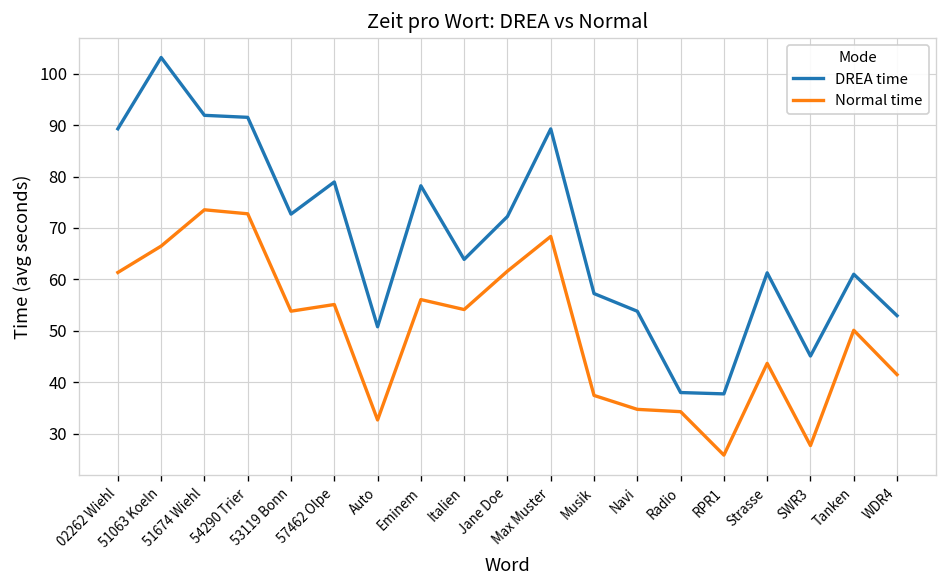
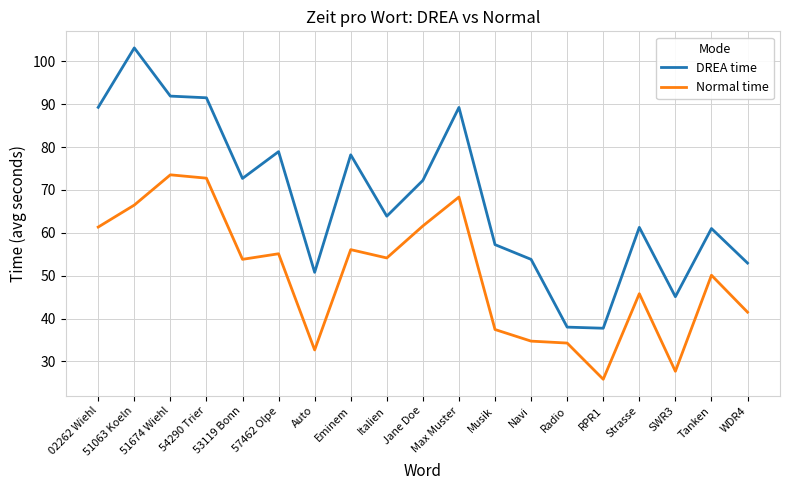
Normal time, Strasse: 44 -> 46
